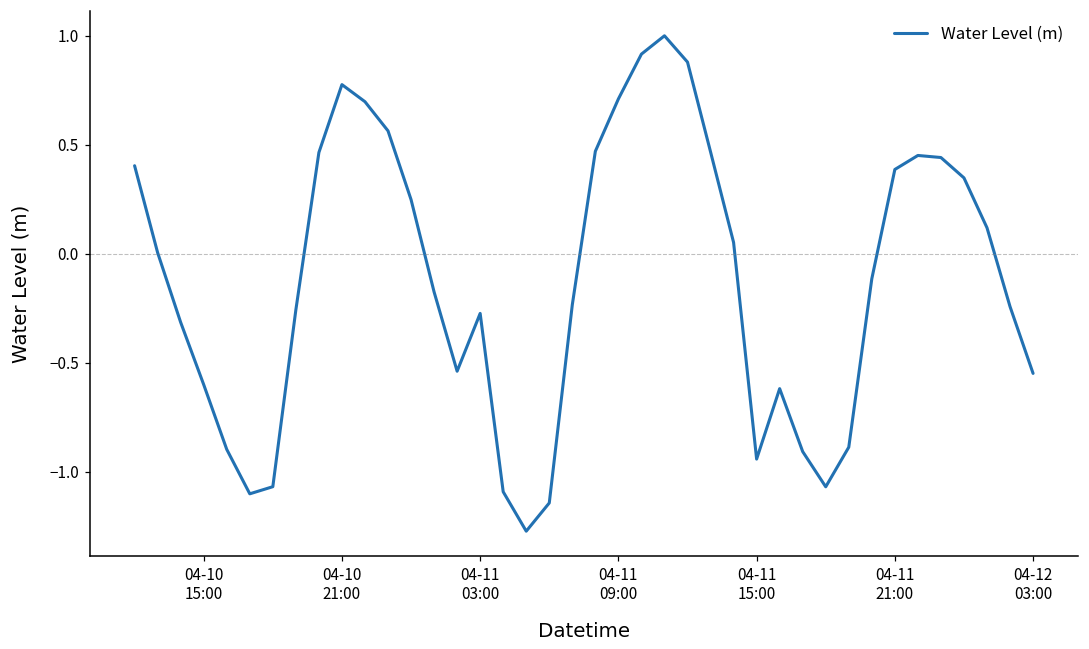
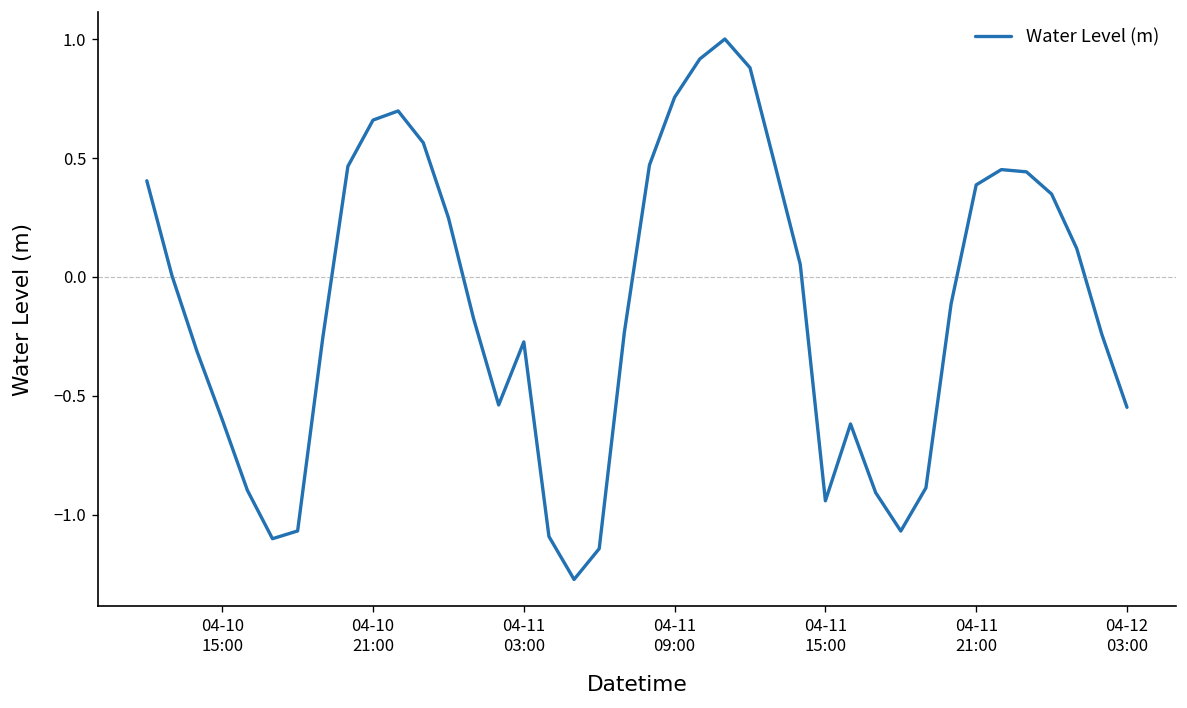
04-10 21:00: 0.78 -> 0.66
04-11 09:00: 0.71 -> 0.76
